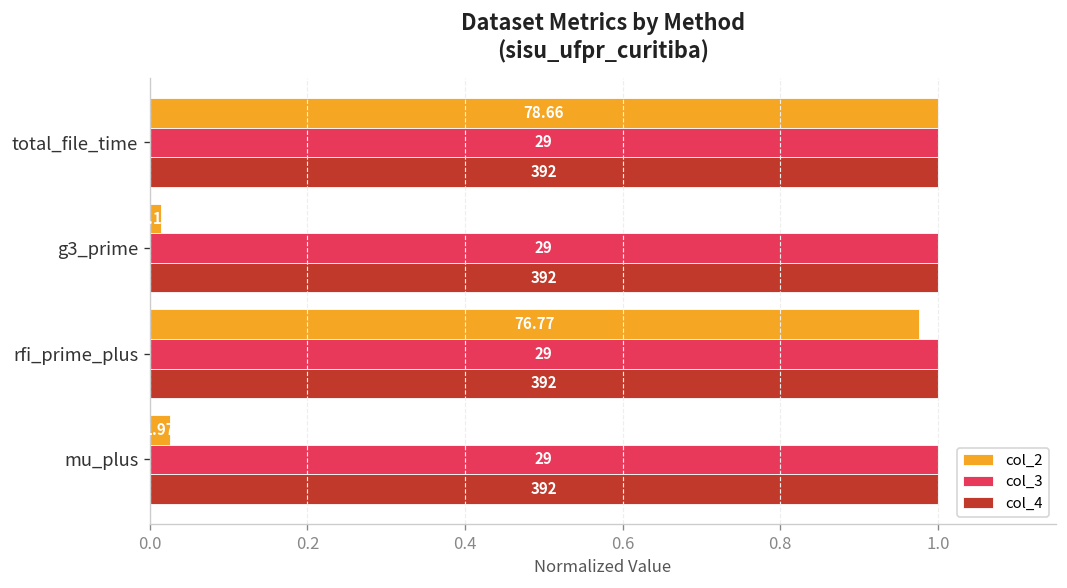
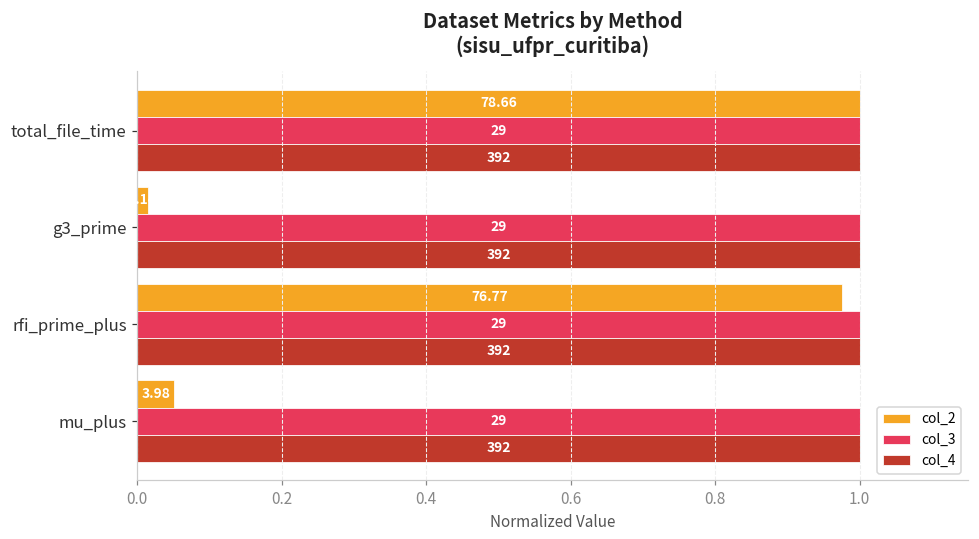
col_2, mu_plus: 1.97 -> 3.98
